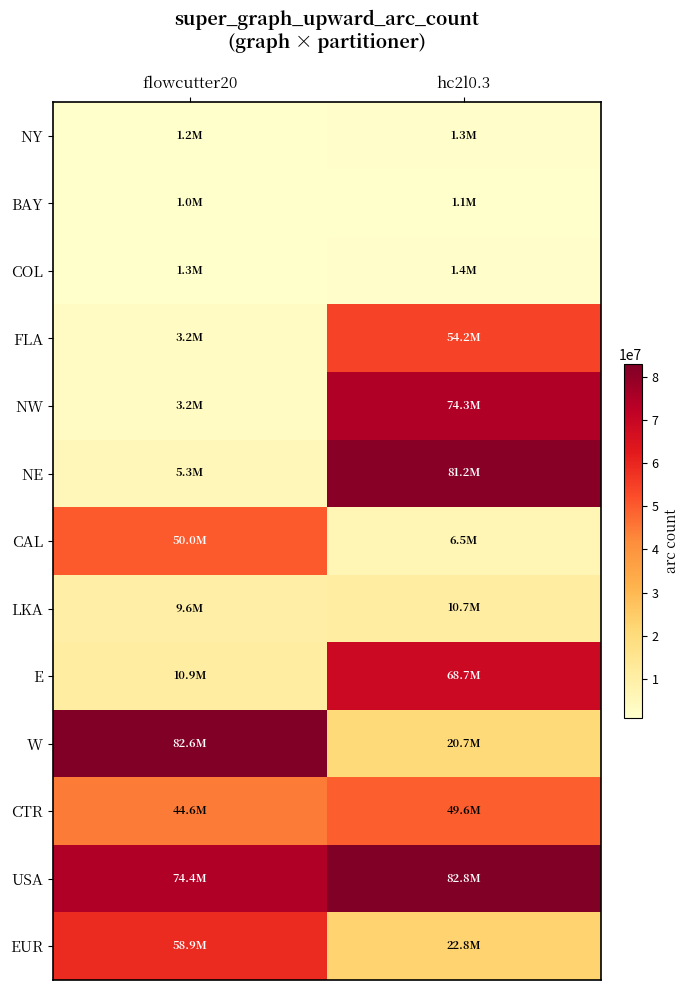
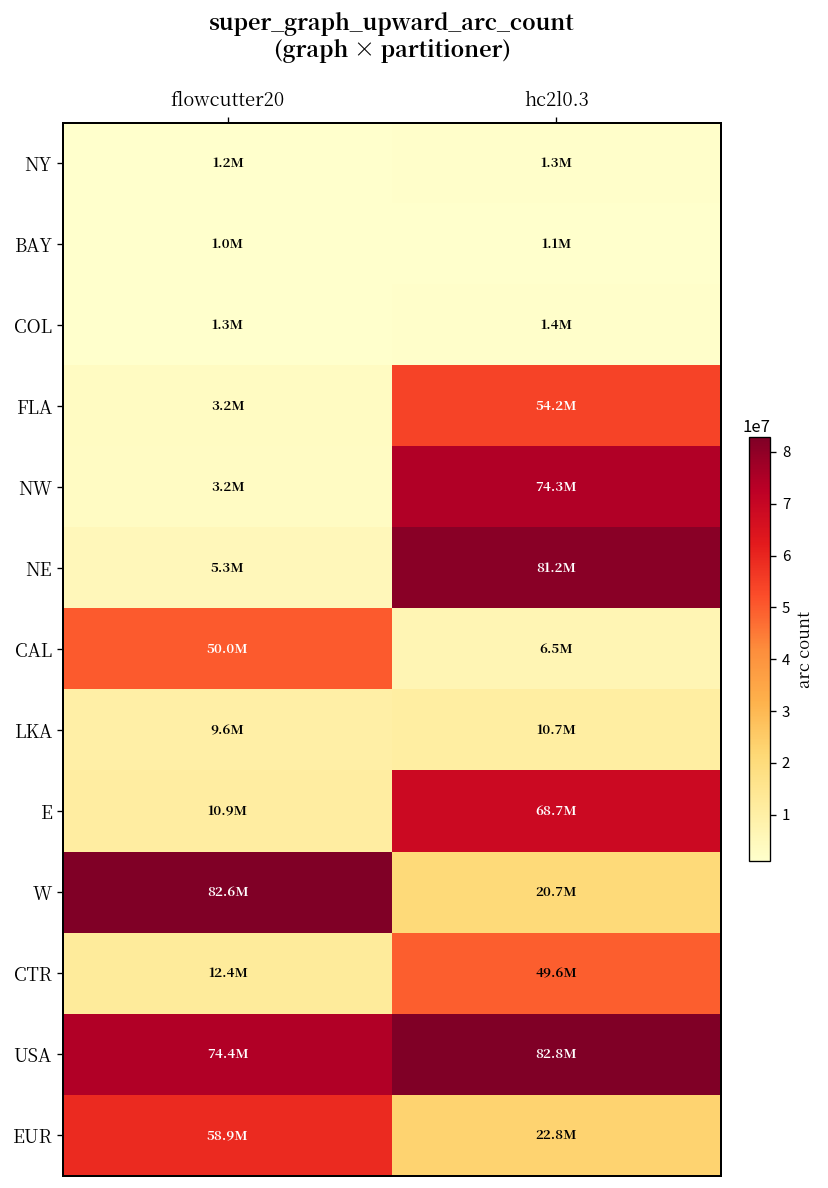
CTR, flowcutter20: 44.6M -> 12.4M
